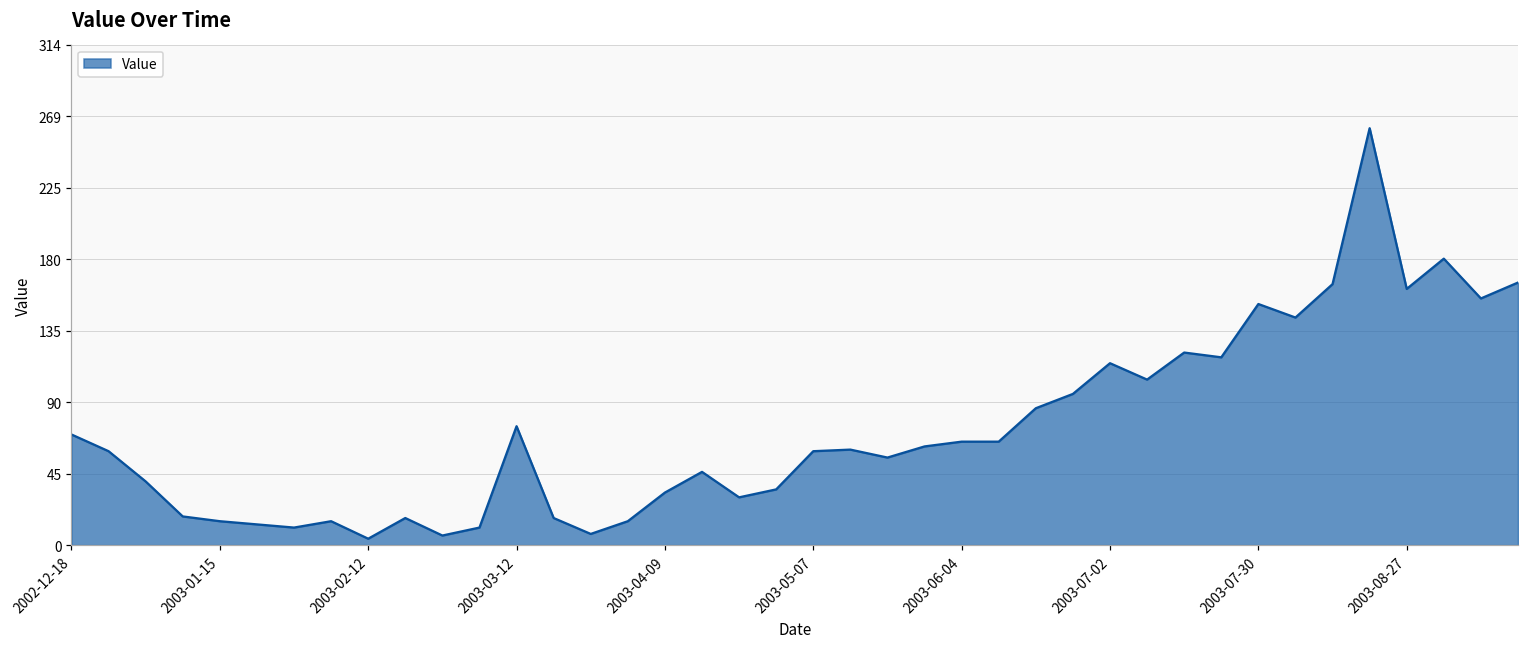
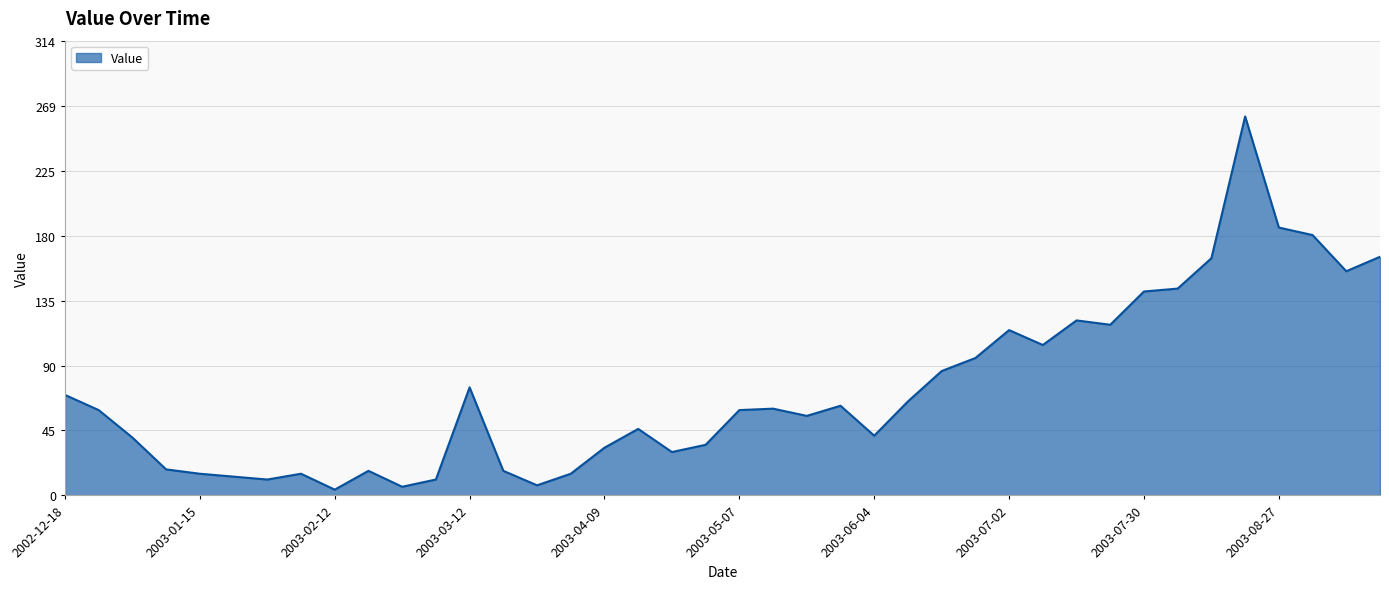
2003-06-04: 65 -> 41
2003-07-30: 152 -> 141
2003-08-27: 161 -> 185
